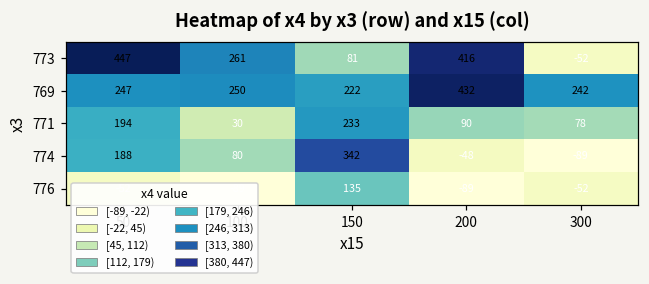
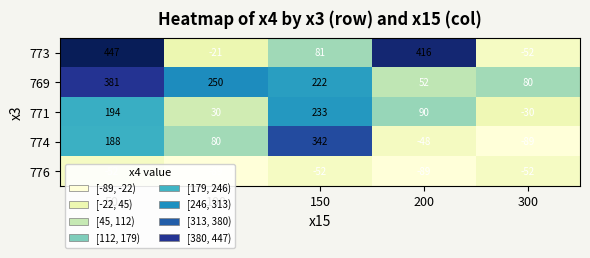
773, 100: 261 -> -21
769, 50: 247 -> 381
769, 200: 432 -> 52
769, 300: 242 -> 80
771, 300: 78 -> -30
776, 150: 135 -> -52
